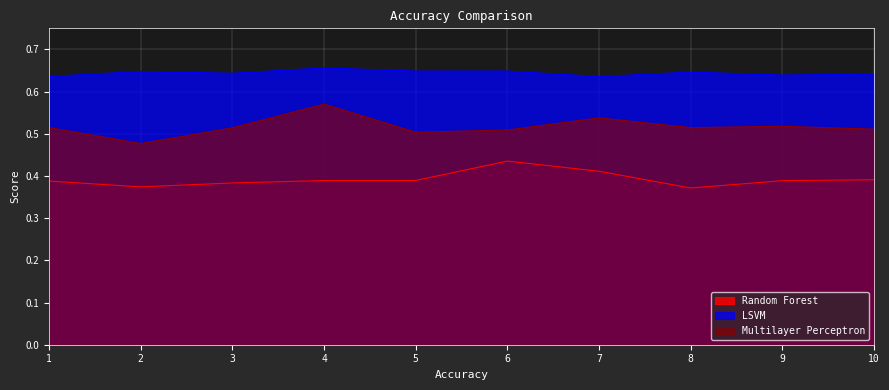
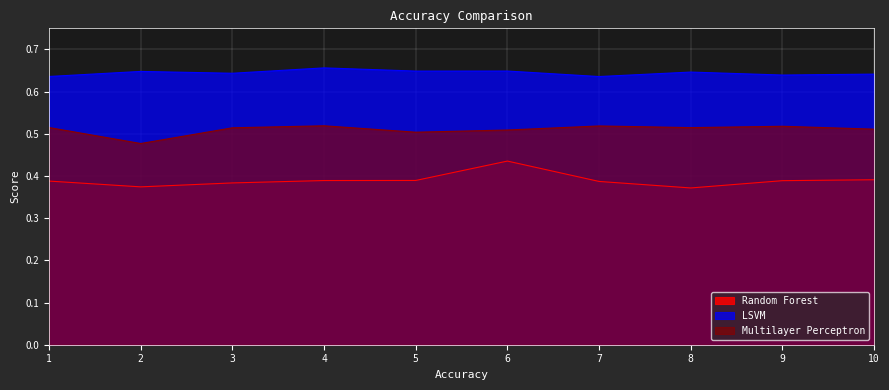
Multilayer Perceptron, 4: 0.57 -> 0.52
Random Forest, 7: 0.41 -> 0.39
Multilayer Perceptron, 7: 0.54 -> 0.52
